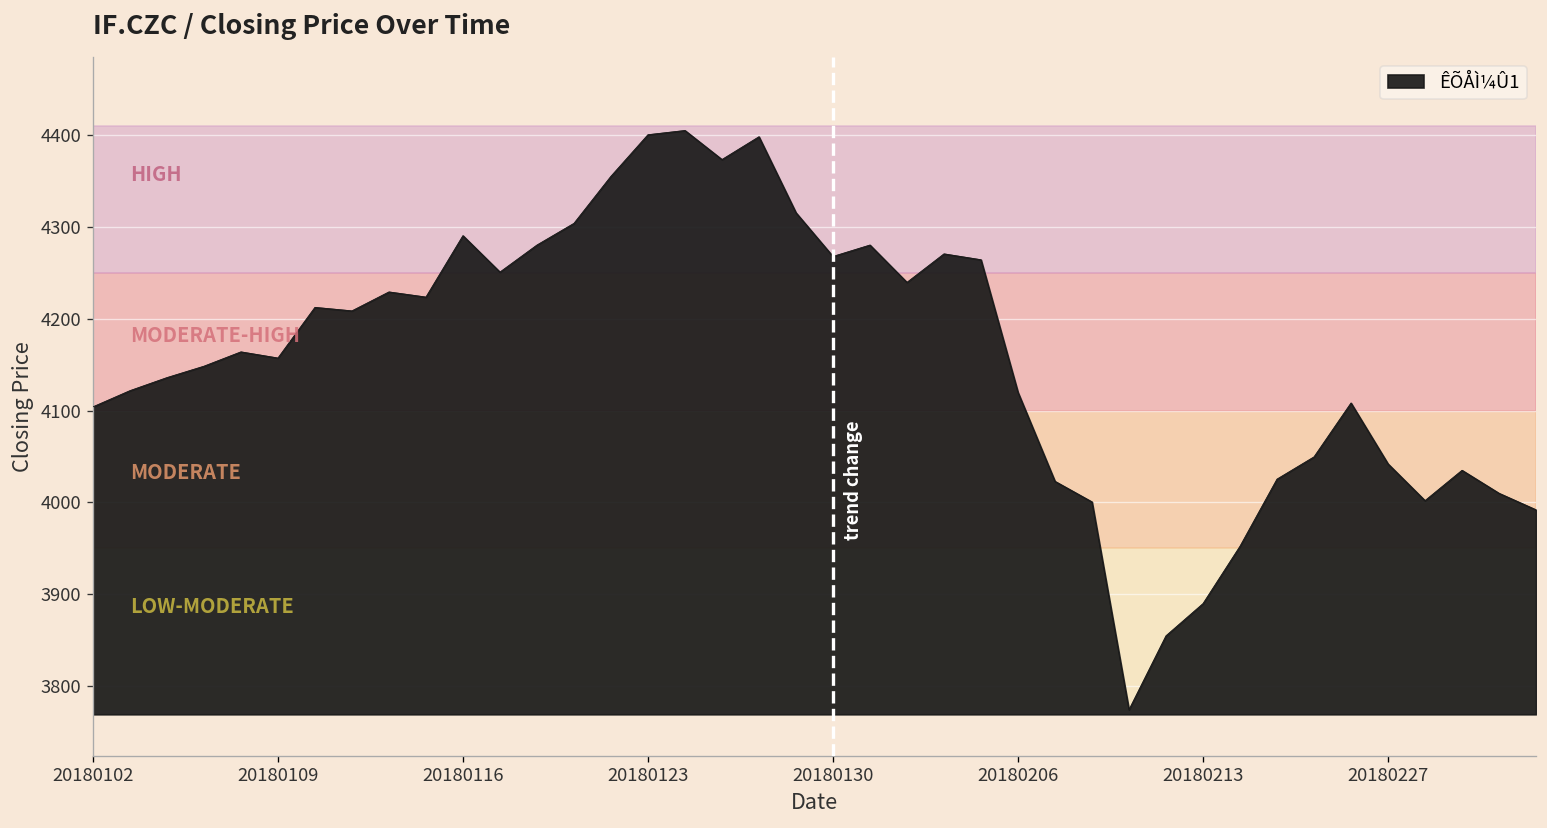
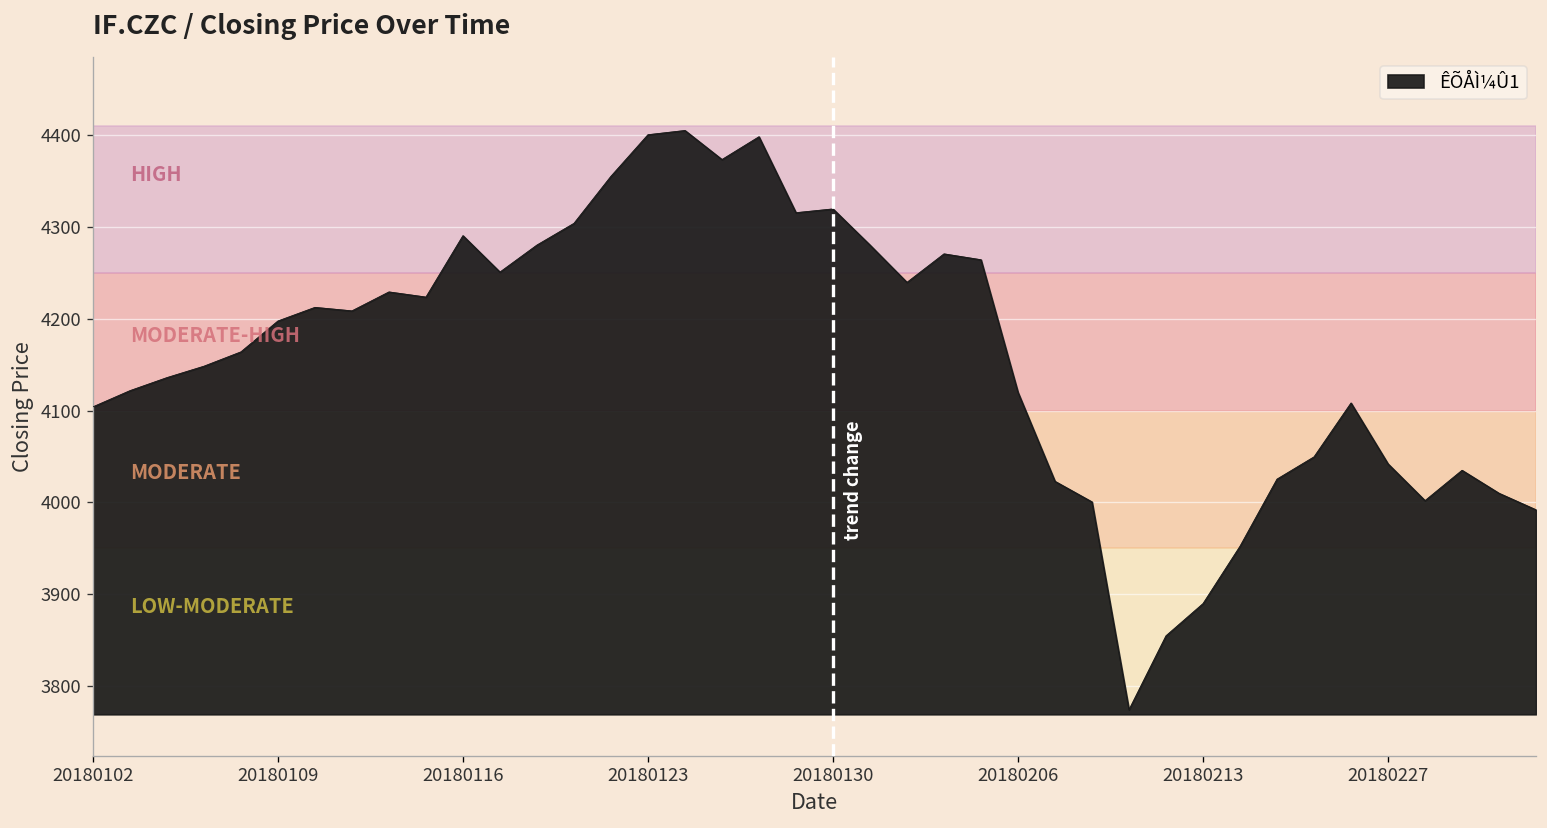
20180109: 4160 -> 4200
20180130: 4270 -> 4320
